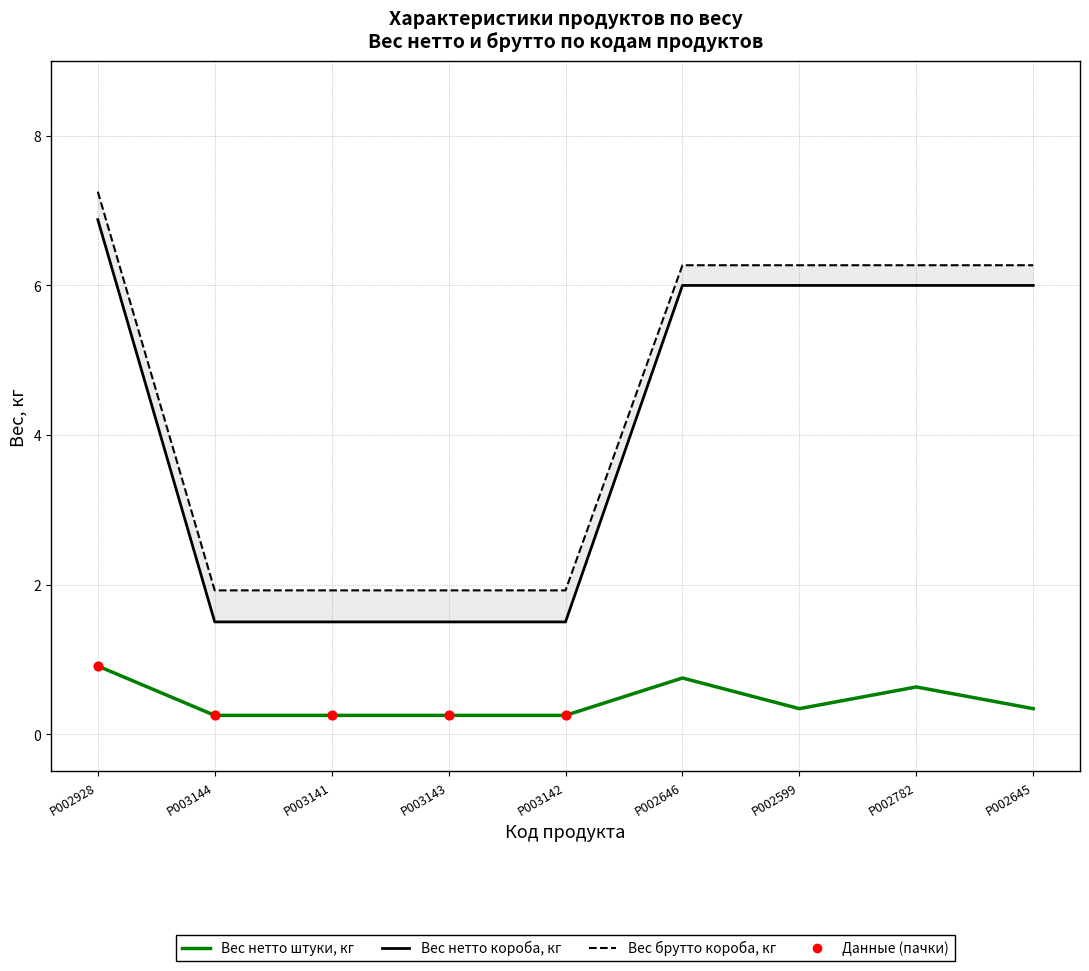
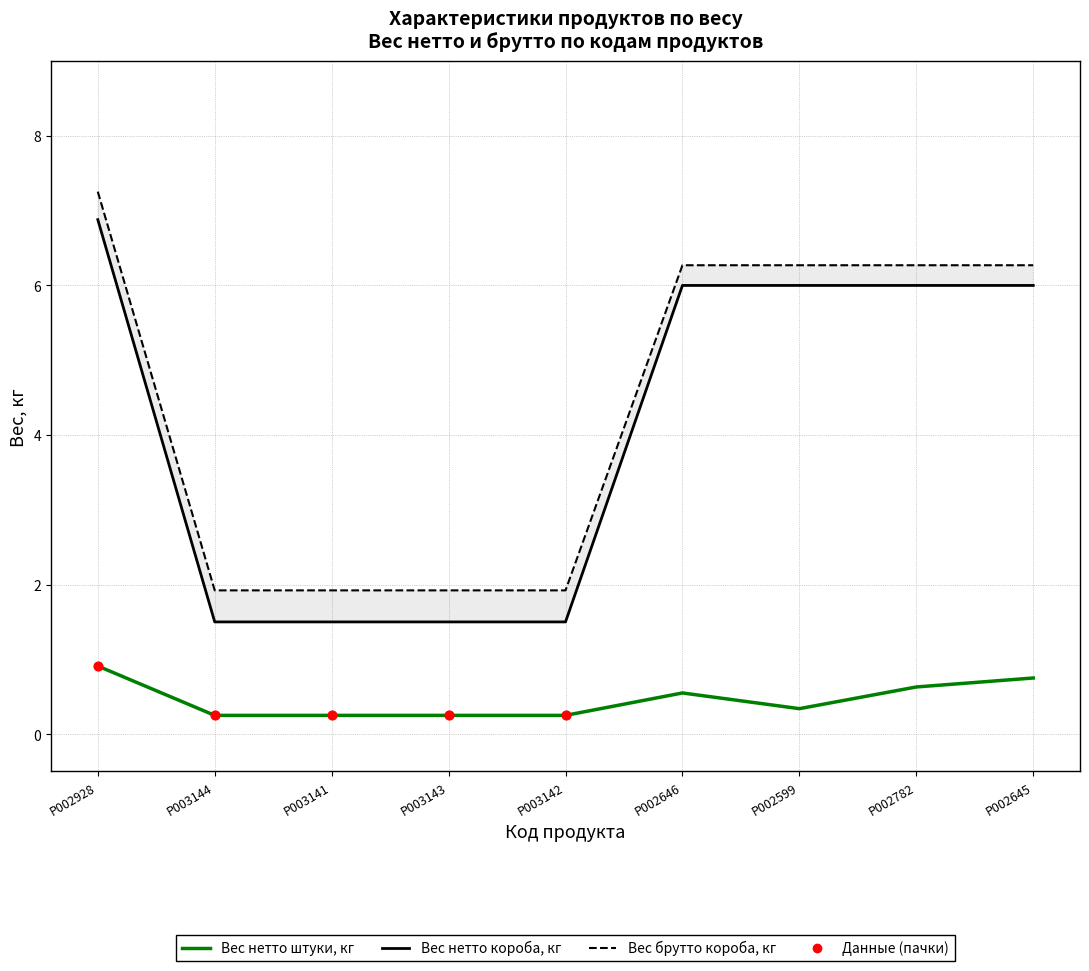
Вес нетто штуки, кг, P002646: 0.8 -> 0.6
Вес нетто штуки, кг, P002645: 0.3 -> 0.8
